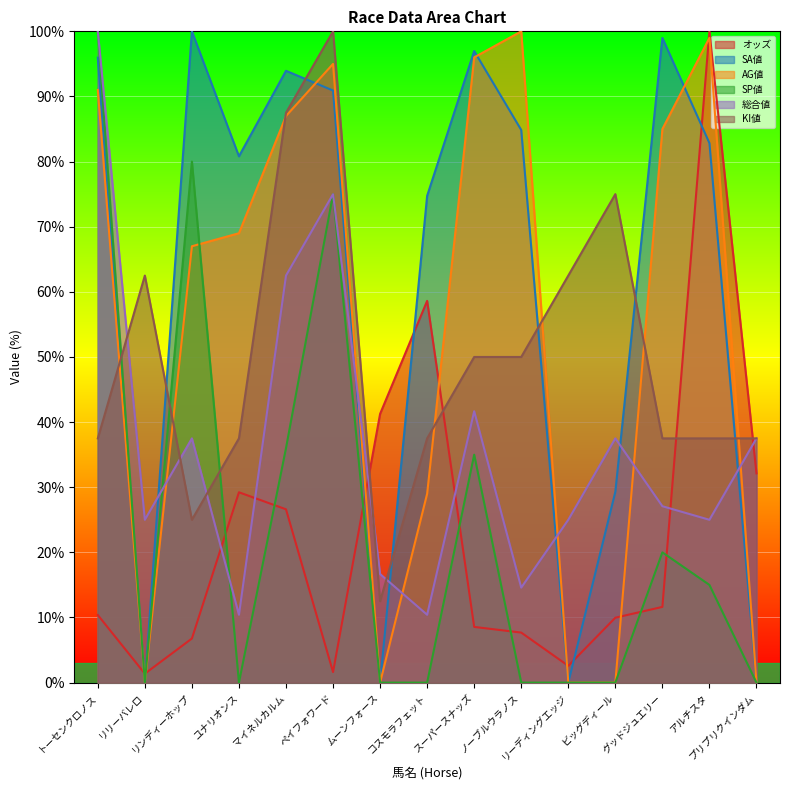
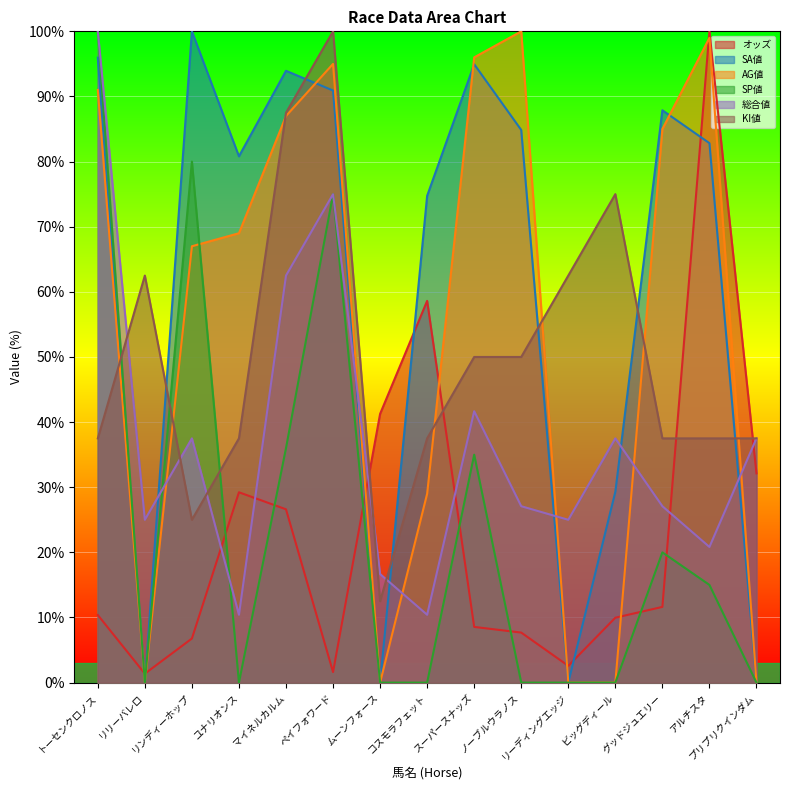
SA値, スーパースナッズ: 97% -> 95%
総合値, ノーブルウラノス: 15% -> 27%
SA値, グッドジュエリー: 99% -> 88%
総合値, アルチスタ: 25% -> 21%
